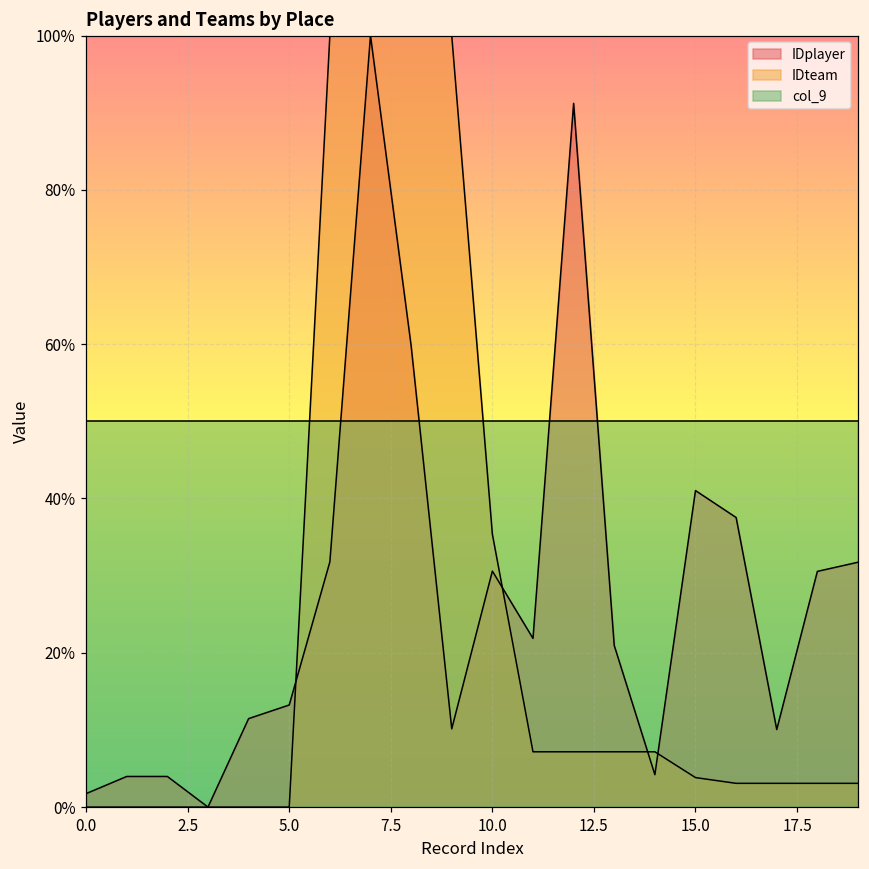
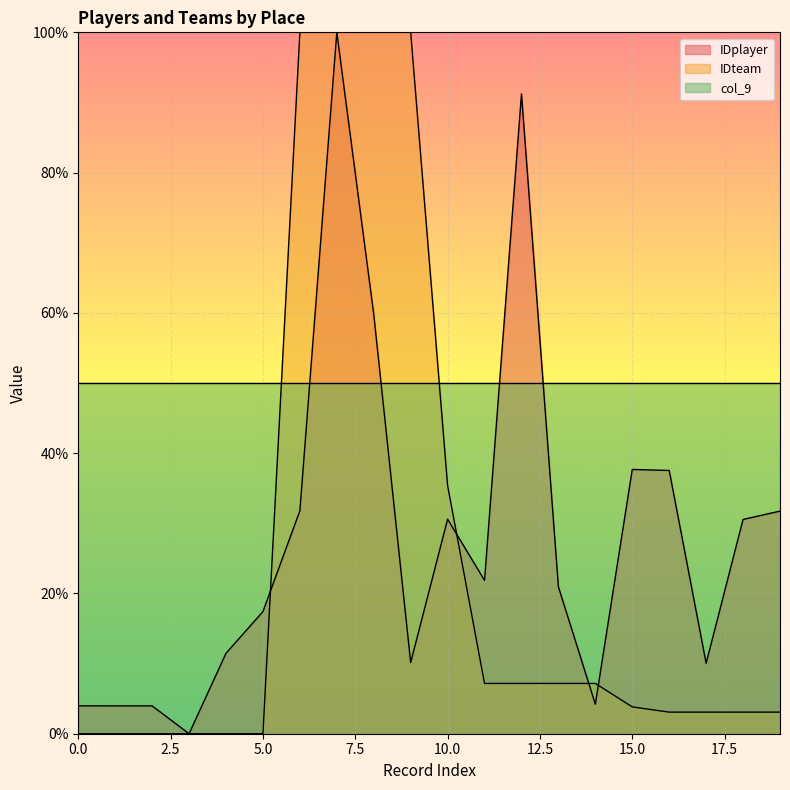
IDplayer, 0.0: 2% -> 4%
IDplayer, 5.0: 13% -> 17%
IDplayer, 15.0: 41% -> 38%
